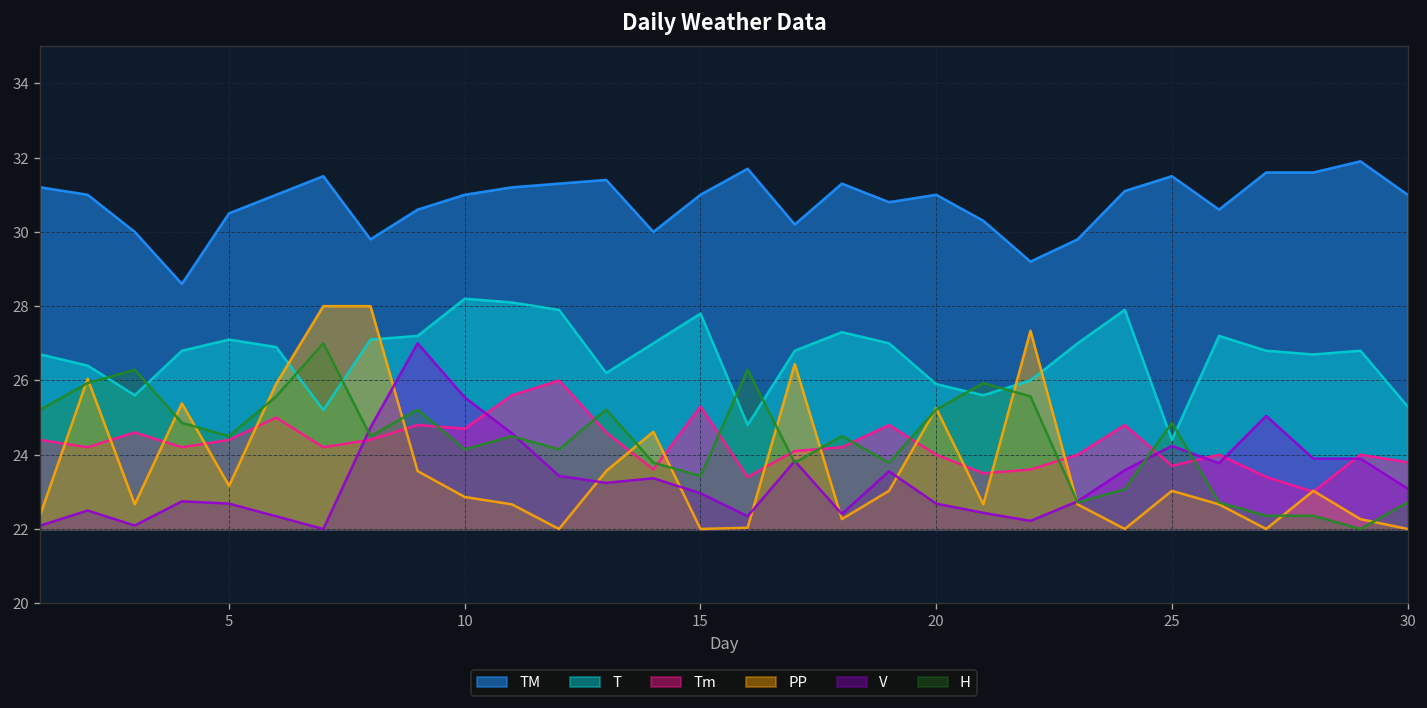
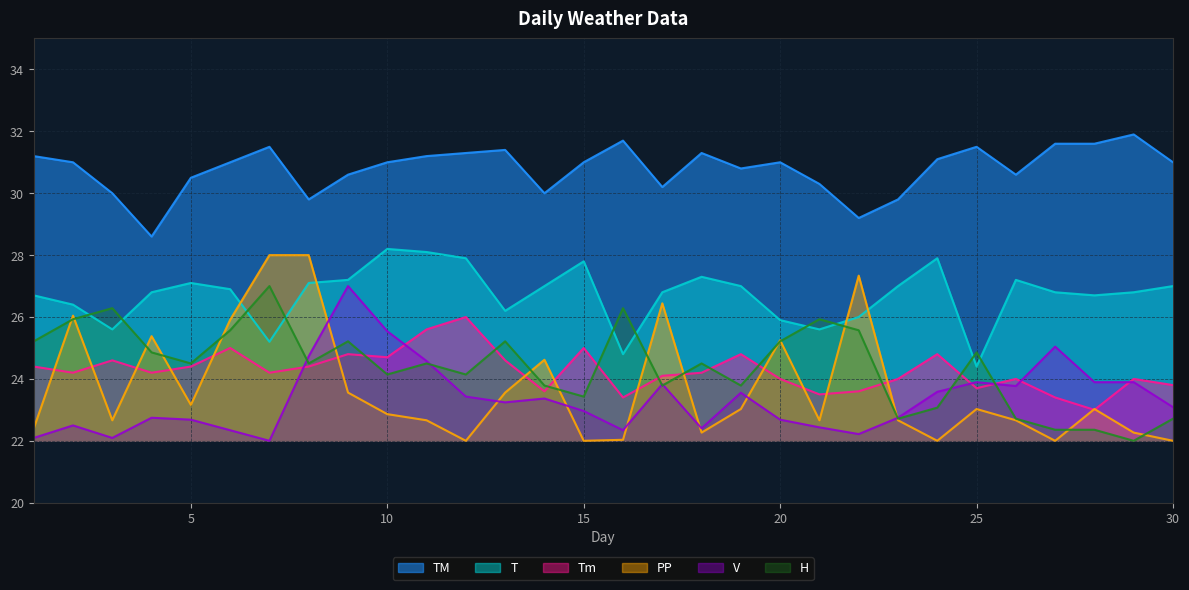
Tm, 15: 25.3 -> 25.0
V, 25: 24.2 -> 23.9
T, 30: 25.3 -> 27.0
